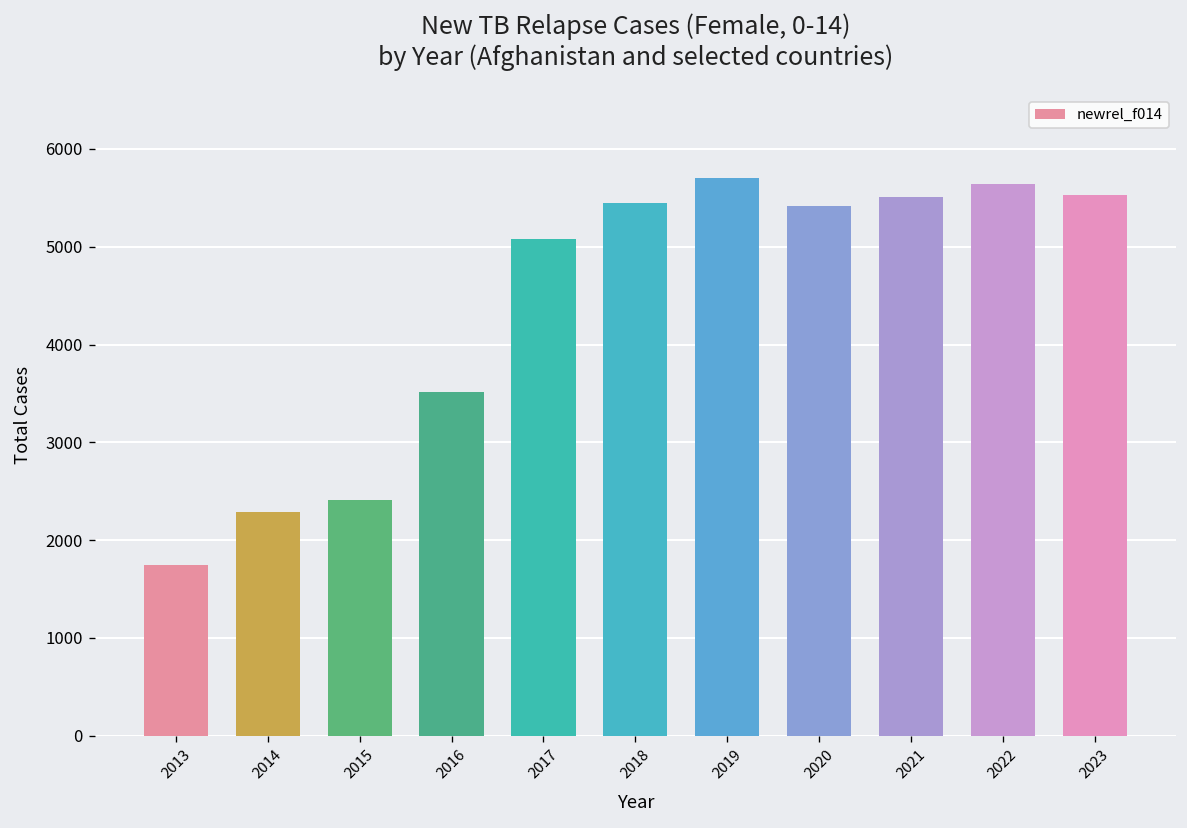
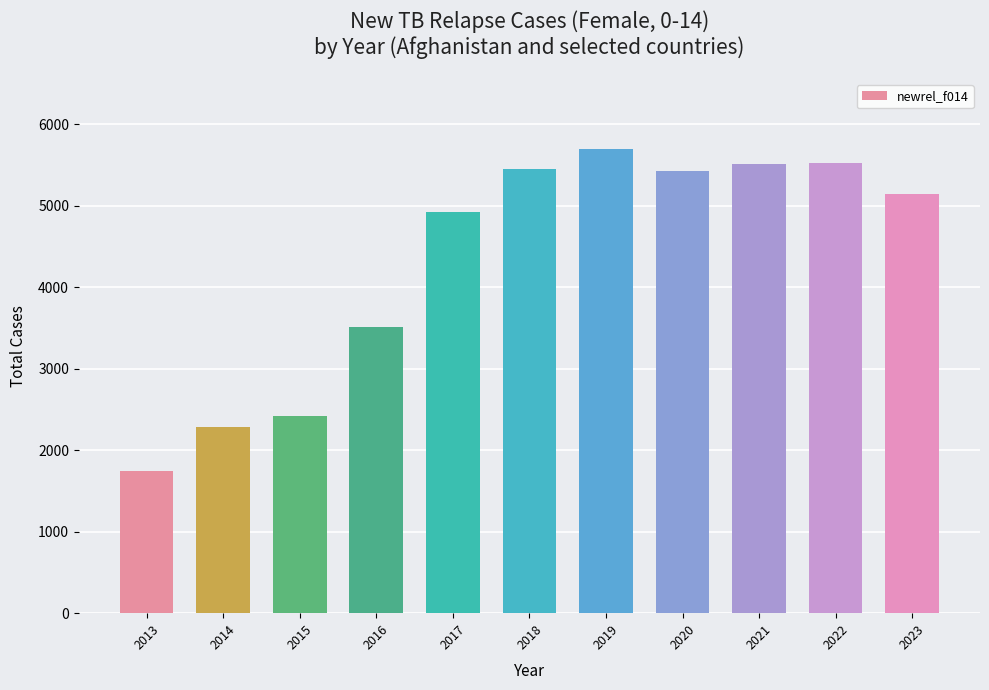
2017: 5100 -> 4900
2022: 5600 -> 5500
2023: 5500 -> 5100
